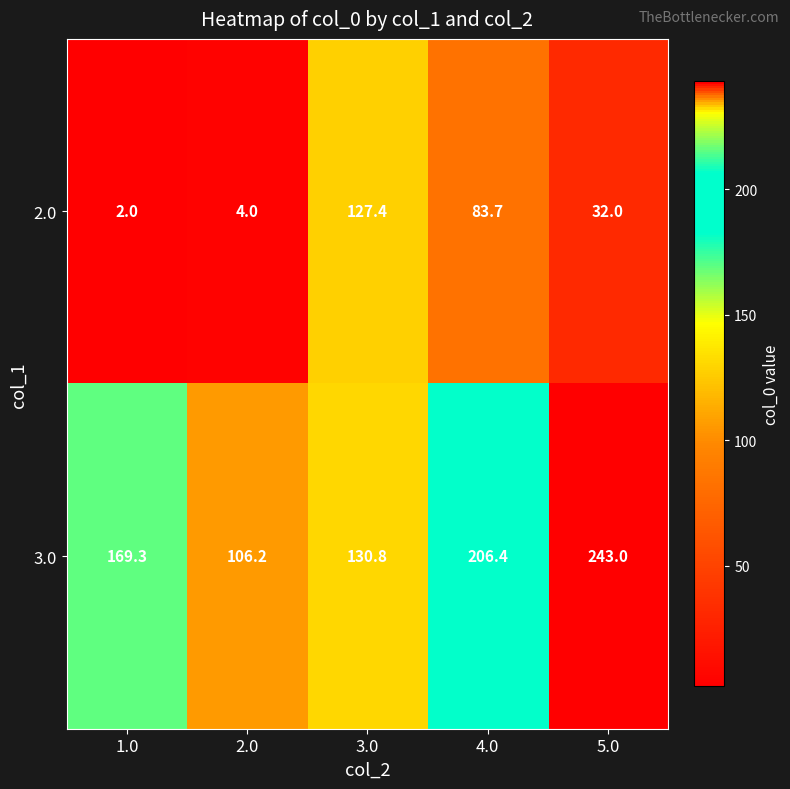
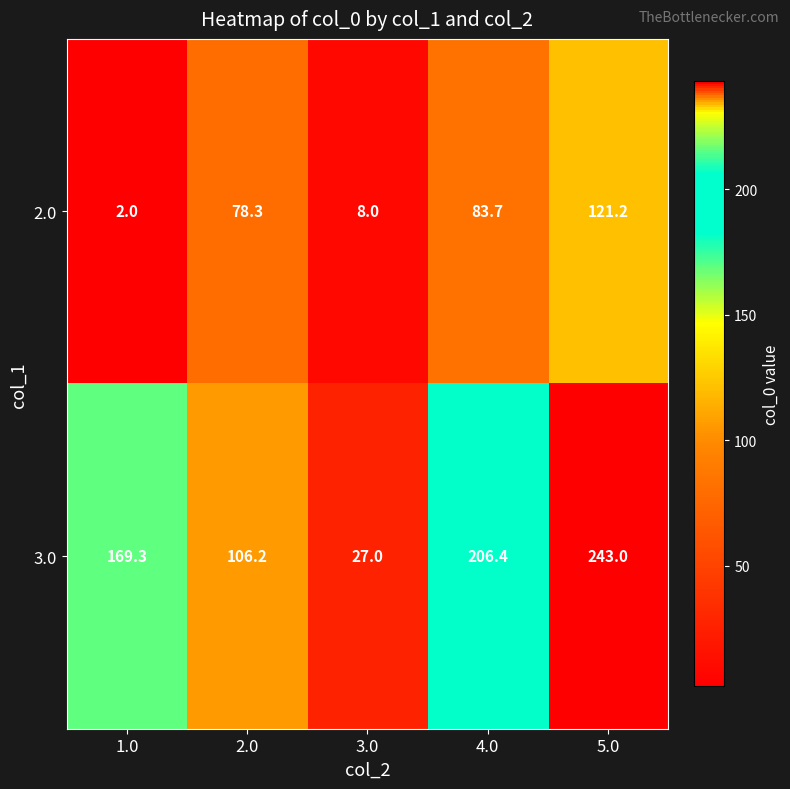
2.0, 2.0: 4.0 -> 78.3
2.0, 3.0: 127.4 -> 8.0
2.0, 5.0: 32.0 -> 121.2
3.0, 3.0: 130.8 -> 27.0
